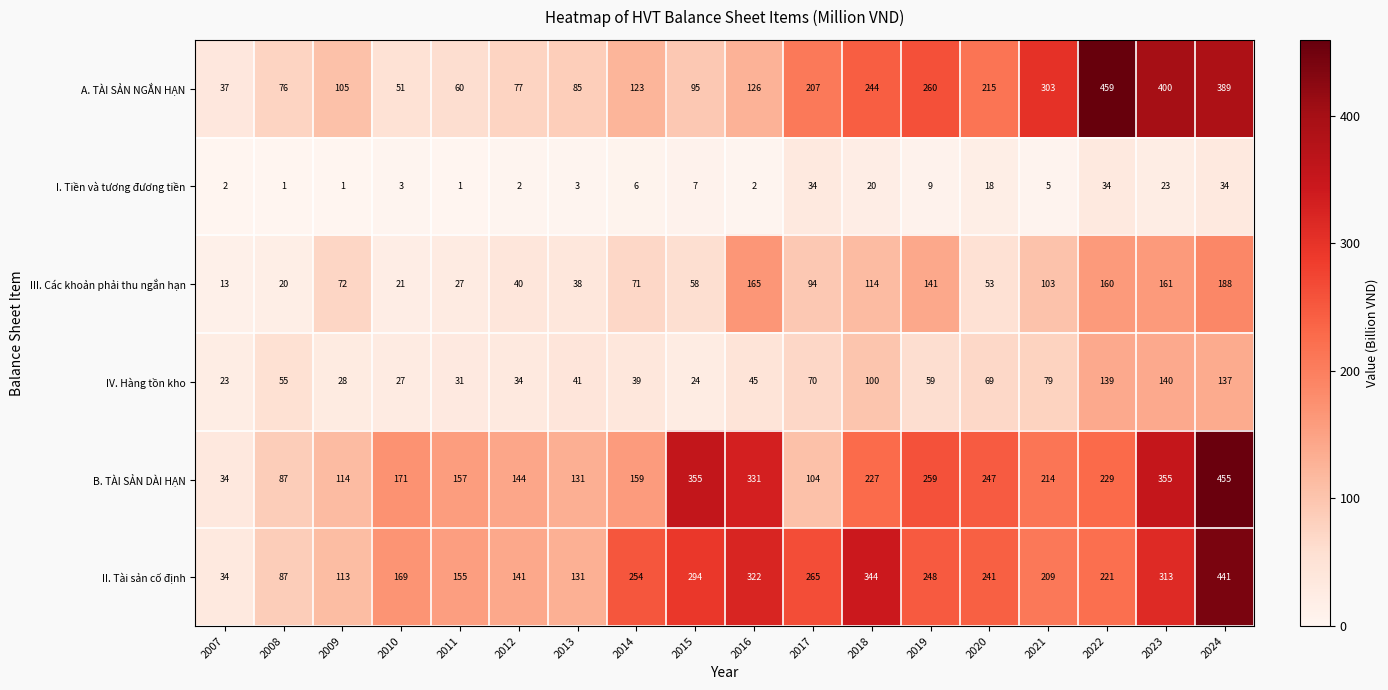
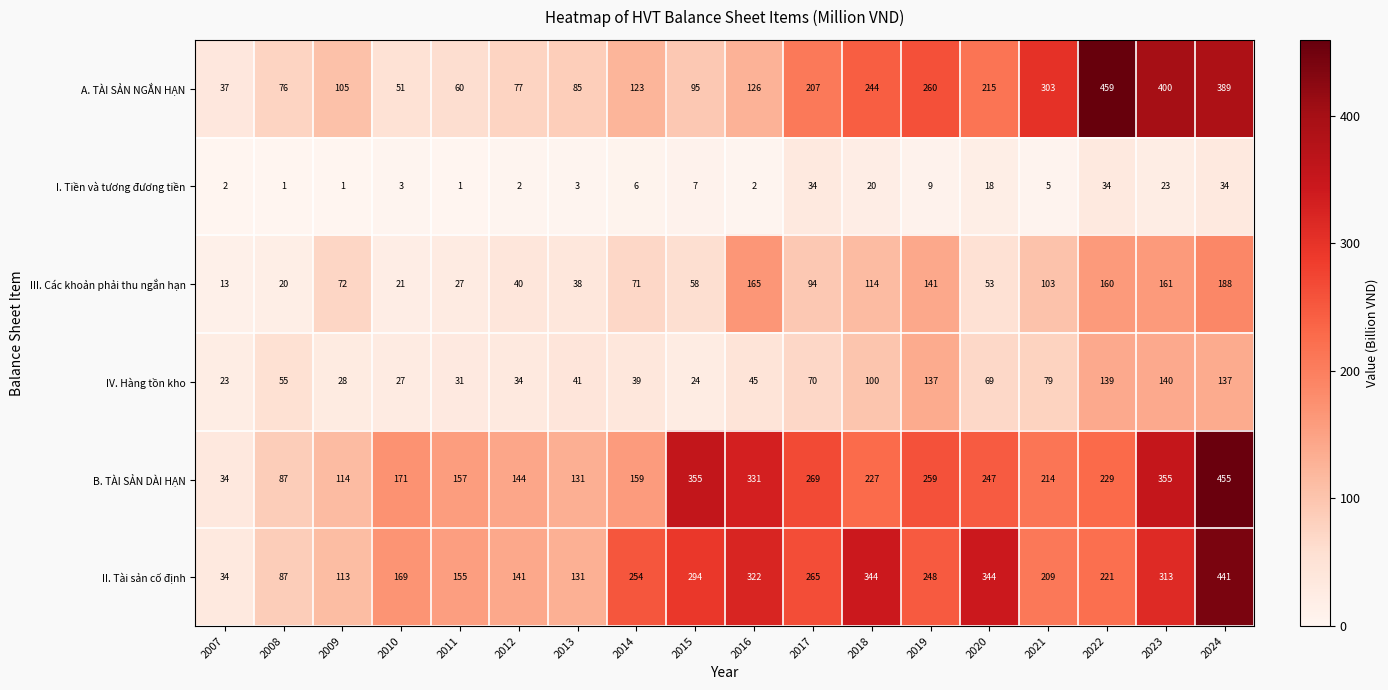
IV. Hàng tồn kho, 2019: 59 -> 137
B. TÀI SẢN DÀI HẠN, 2017: 104 -> 269
II. Tài sản cố định, 2020: 241 -> 344
